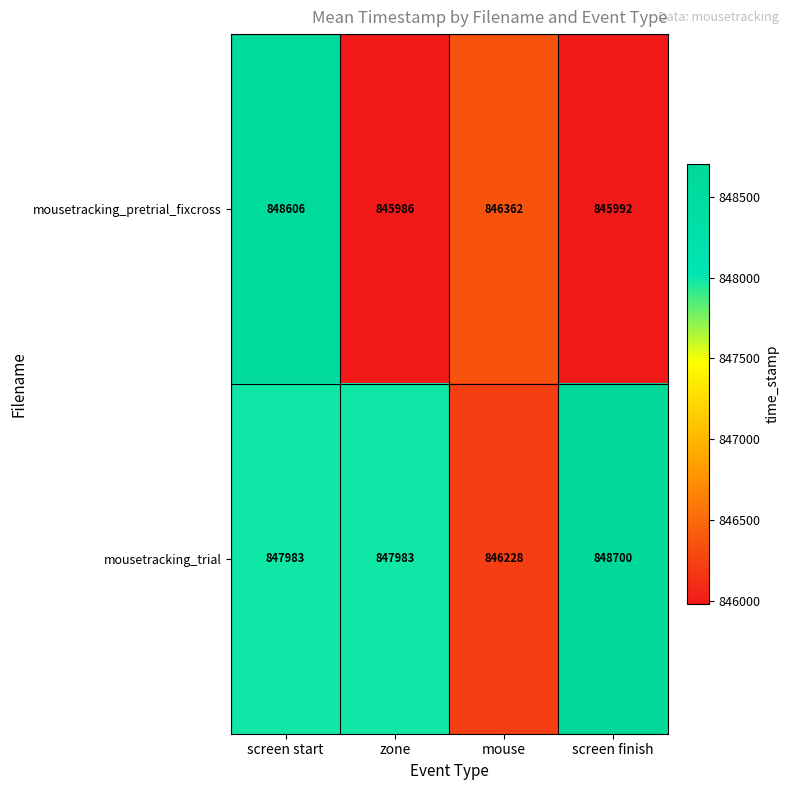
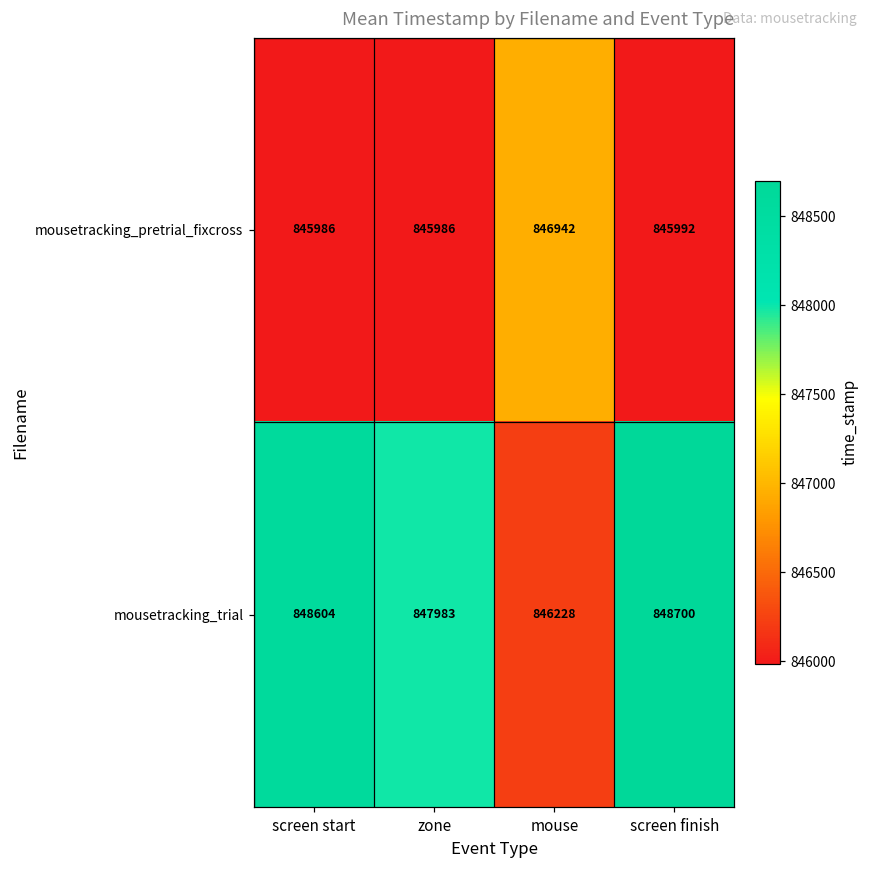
mousetracking_pretrial_fixcross, screen start: 848606 -> 845986
mousetracking_pretrial_fixcross, mouse: 846362 -> 846942
mousetracking_trial, screen start: 847983 -> 848604
